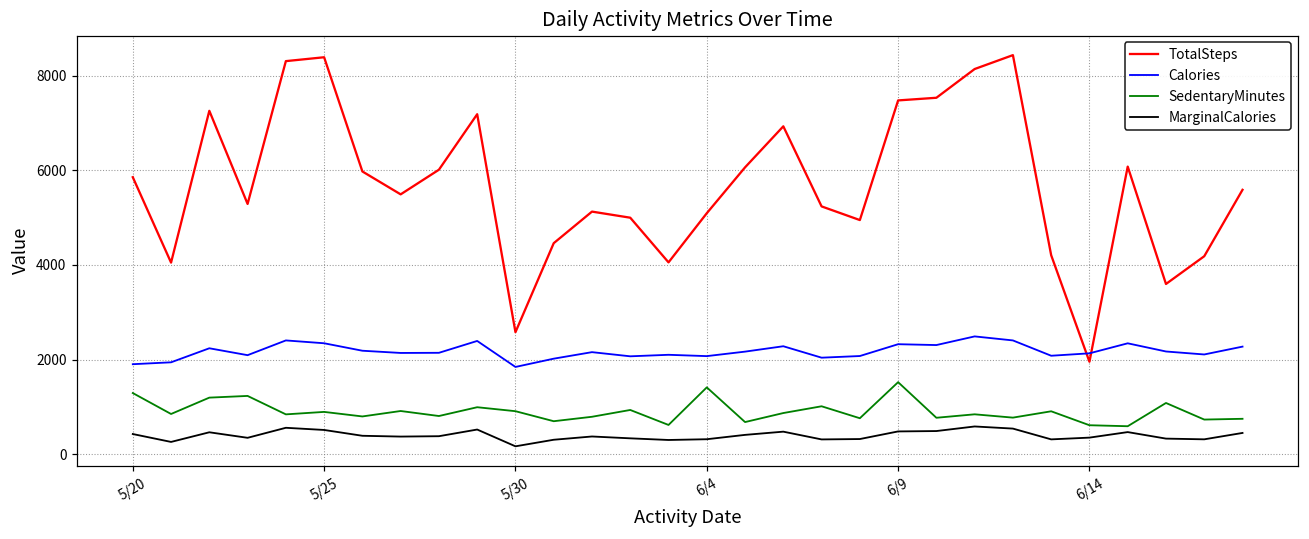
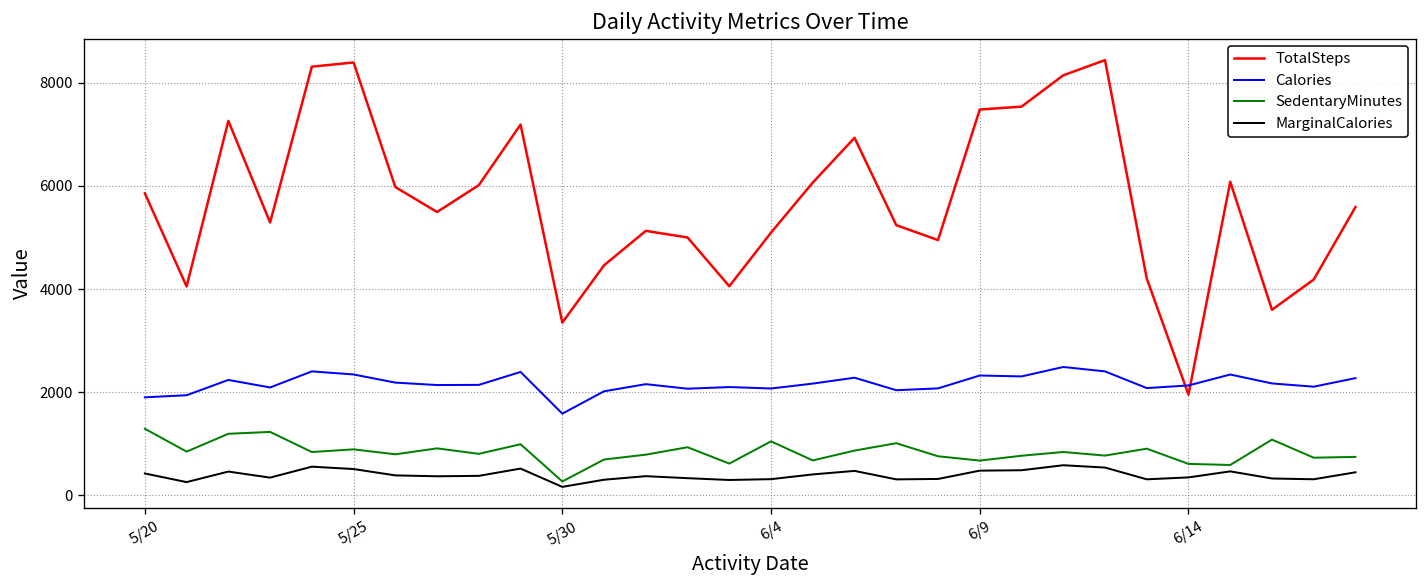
TotalSteps, 5/30: 2600 -> 3300
Calories, 5/30: 1800 -> 1600
SedentaryMinutes, 5/30: 900 -> 300
SedentaryMinutes, 6/4: 1400 -> 1000
SedentaryMinutes, 6/9: 1500 -> 700
